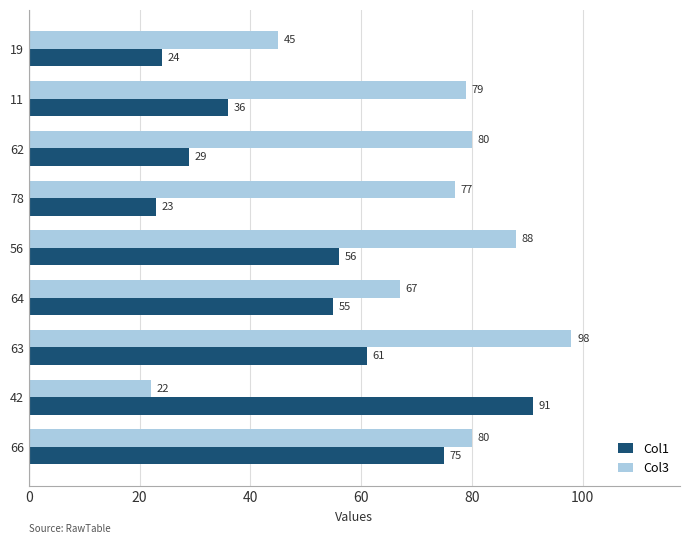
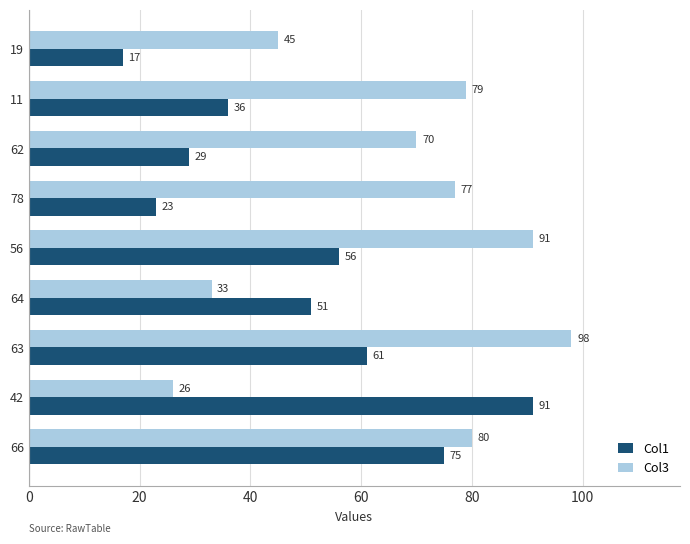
Col1, 19: 24 -> 17
Col3, 62: 80 -> 70
Col3, 56: 88 -> 91
Col3, 64: 67 -> 33
Col1, 64: 55 -> 51
Col3, 42: 22 -> 26
